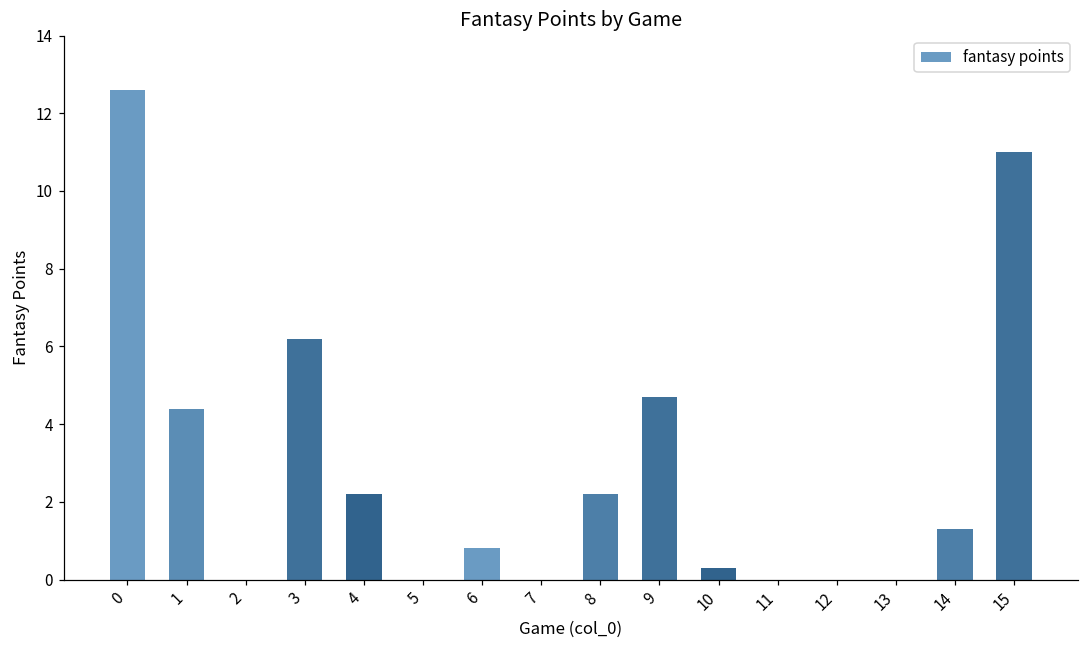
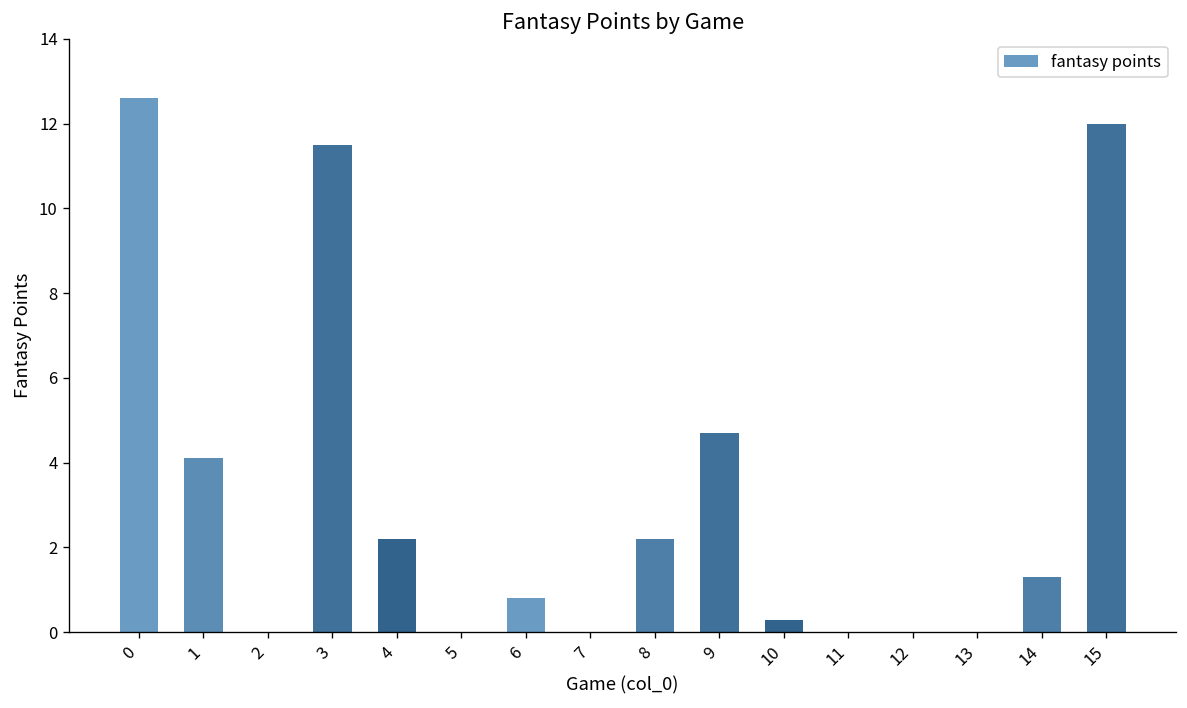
1: 4.4 -> 4.1
3: 6.2 -> 11.5
15: 11 -> 12
